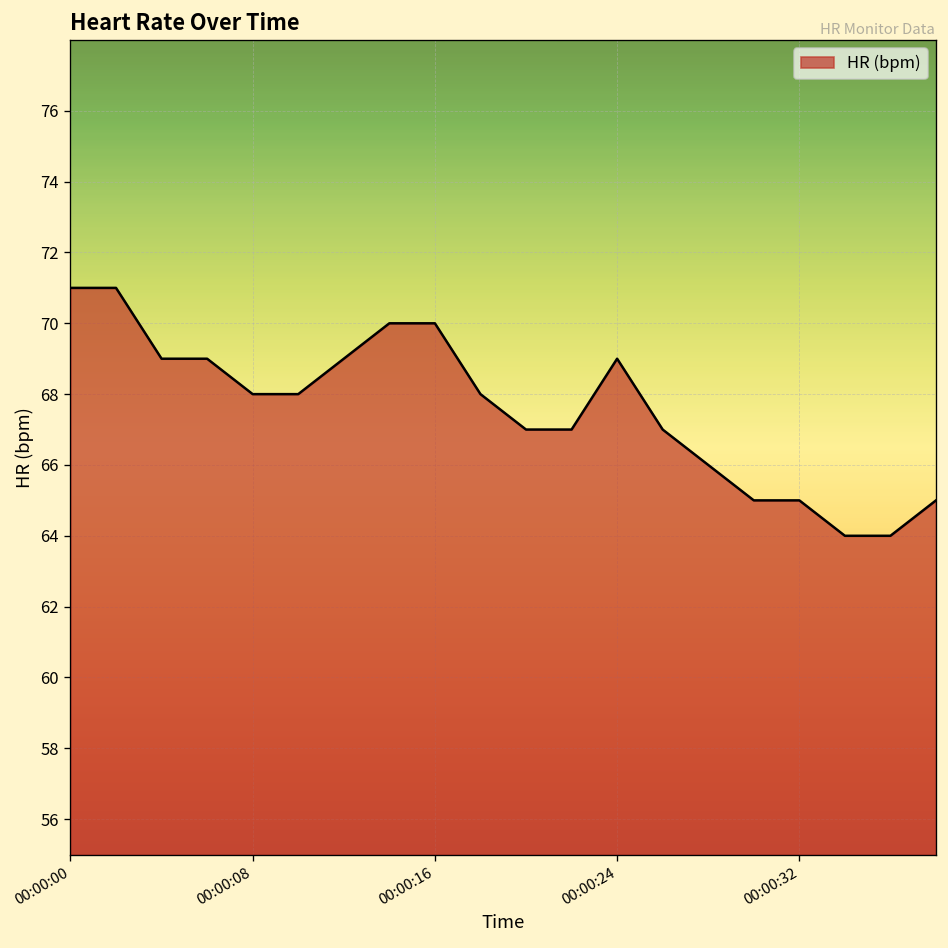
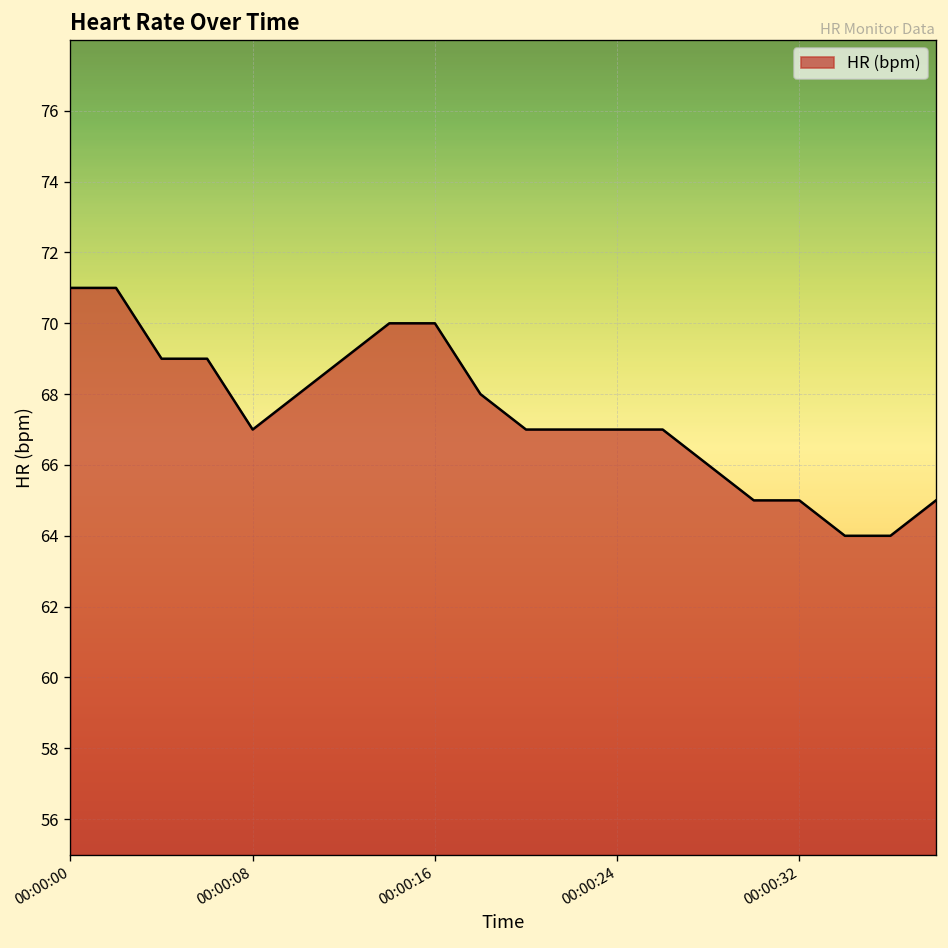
00:00:08: 68 -> 67
00:00:24: 69 -> 67
